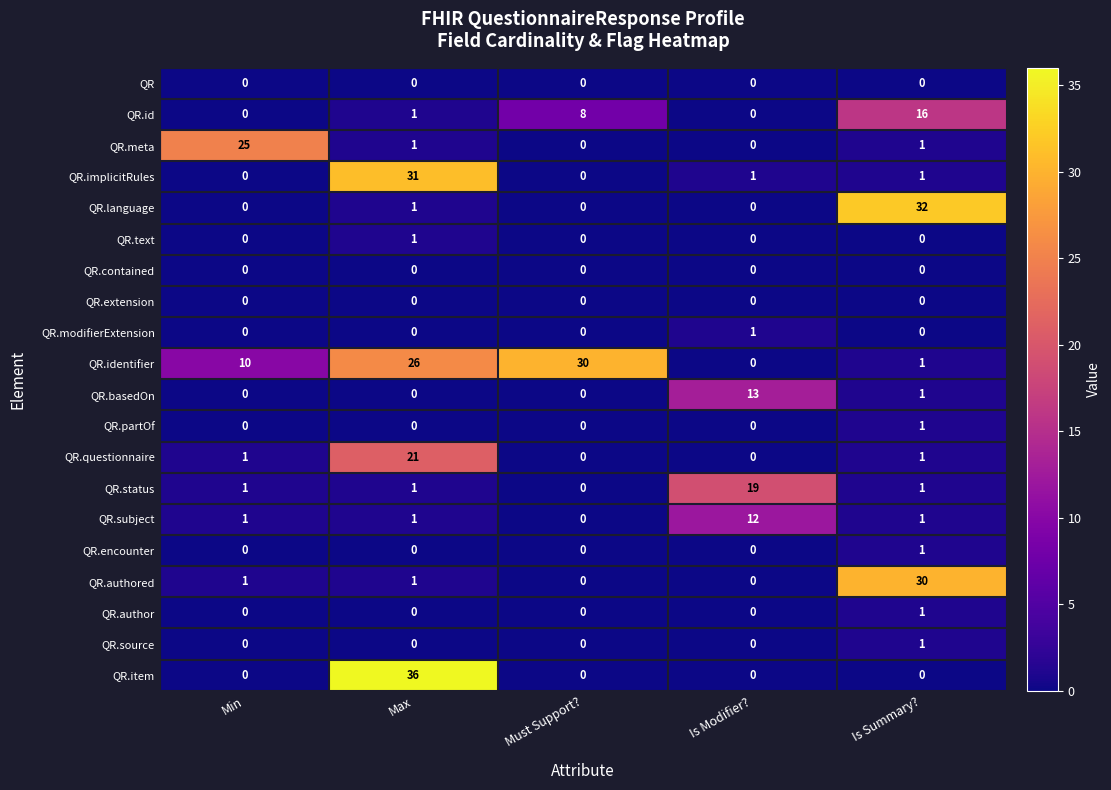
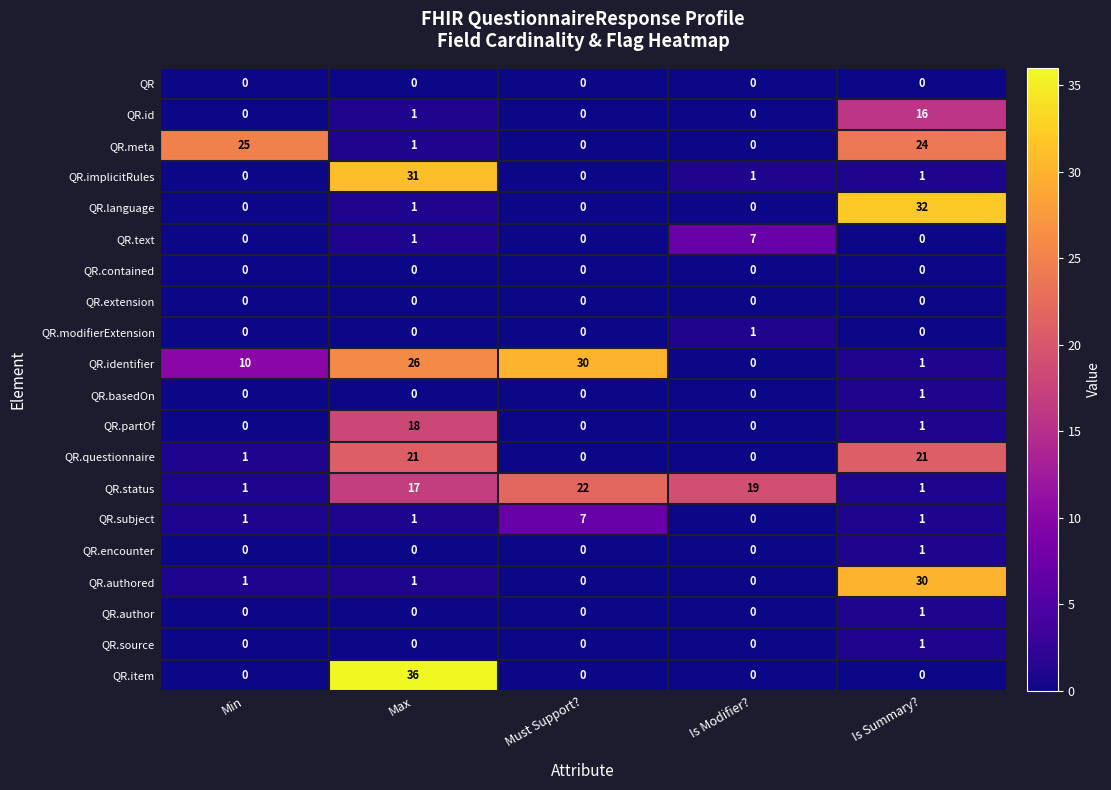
QR.id, Must Support?: 8 -> 0
QR.meta, Is Summary?: 1 -> 24
QR.text, Is Modifier?: 0 -> 7
QR.basedOn, Is Modifier?: 13 -> 0
QR.partOf, Max: 0 -> 18
QR.questionnaire, Is Summary?: 1 -> 21
QR.status, Max: 1 -> 17
QR.status, Must Support?: 0 -> 22
QR.subject, Must Support?: 0 -> 7
QR.subject, Is Modifier?: 12 -> 0
